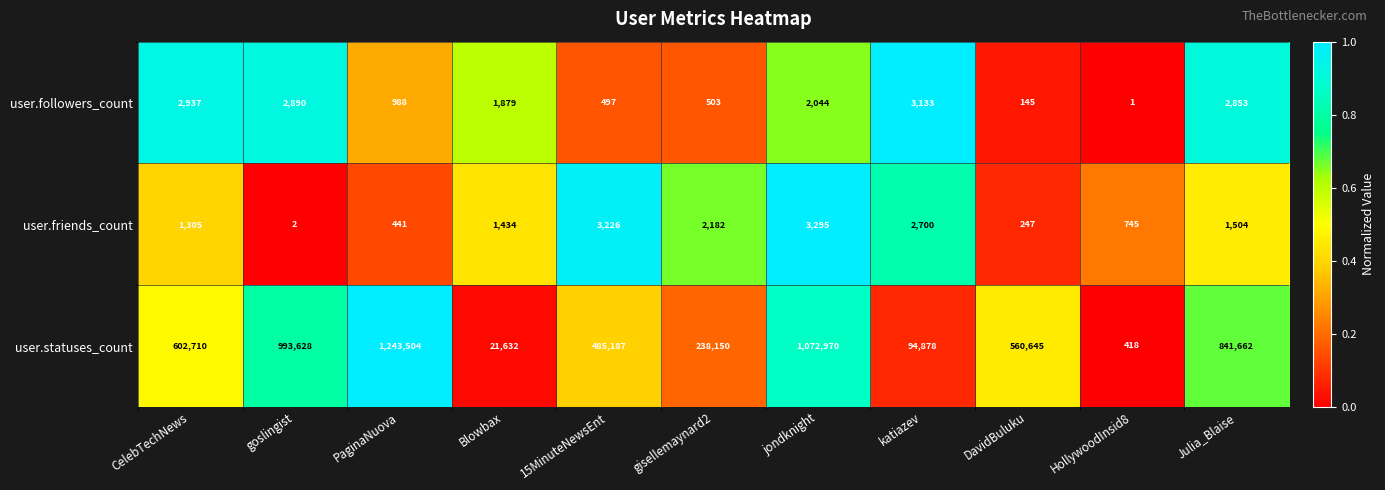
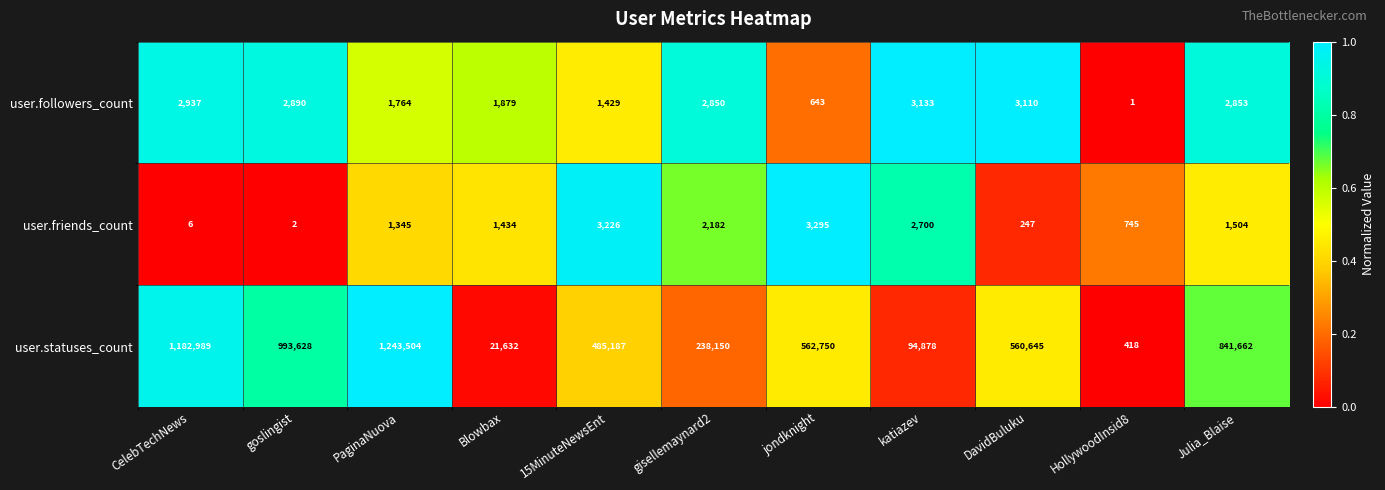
user.followers_count, PaginaNuova: 988 -> 1,764
user.followers_count, 15MinuteNewsEnt: 497 -> 1,429
user.followers_count, gisellemaynard2: 503 -> 2,850
user.followers_count, jondknight: 2,044 -> 643
user.followers_count, DavidBuluku: 145 -> 3,110
user.friends_count, CelebTechNews: 1,305 -> 6
user.friends_count, PaginaNuova: 441 -> 1,345
user.statuses_count, CelebTechNews: 602,710 -> 1,182,989
user.statuses_count, jondknight: 1,072,970 -> 562,750
